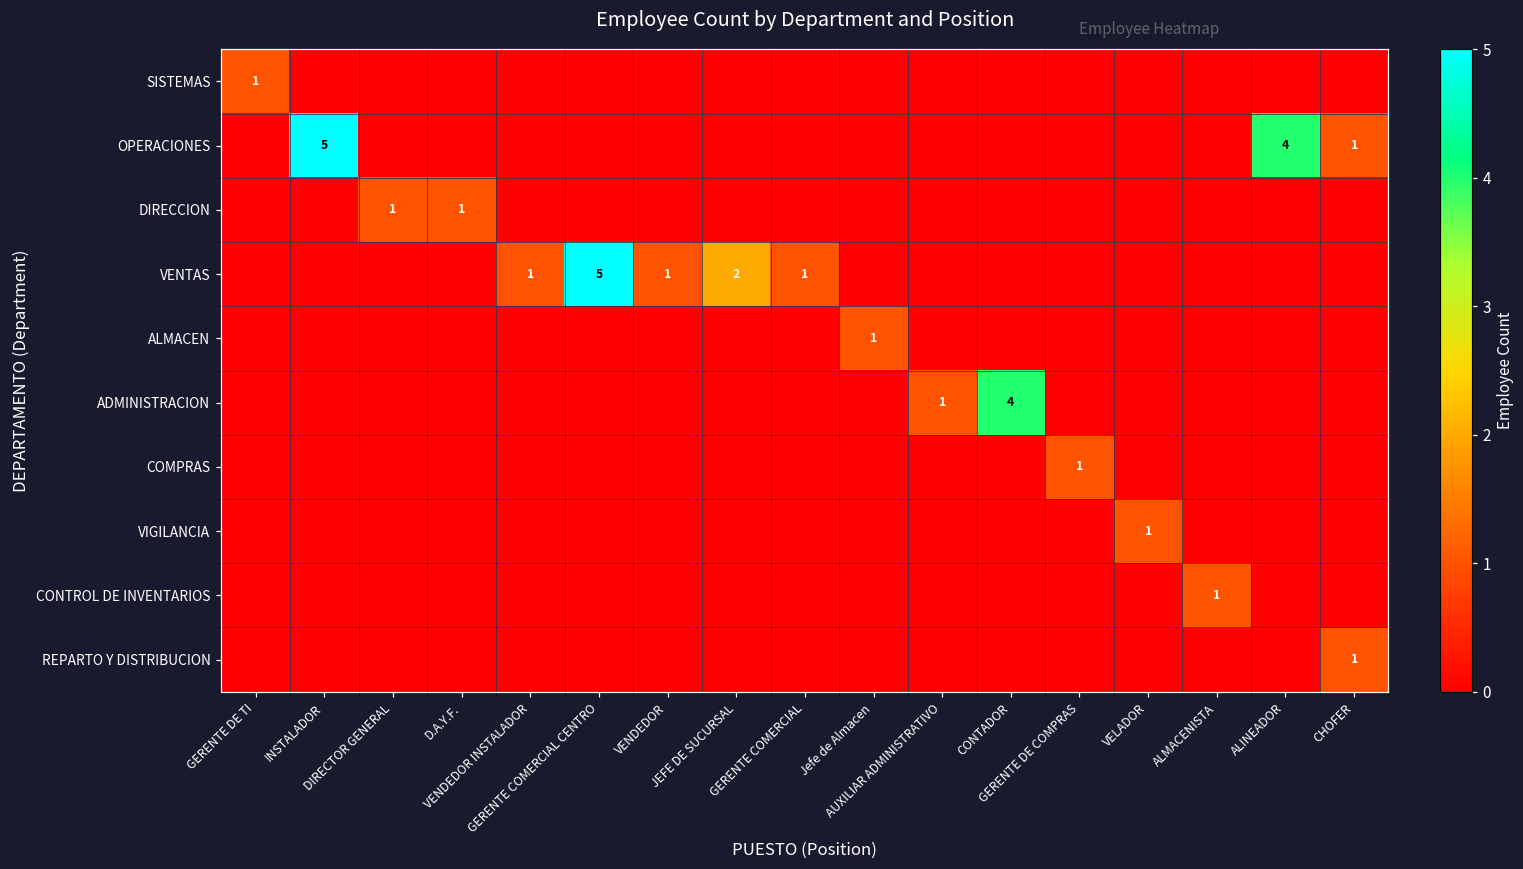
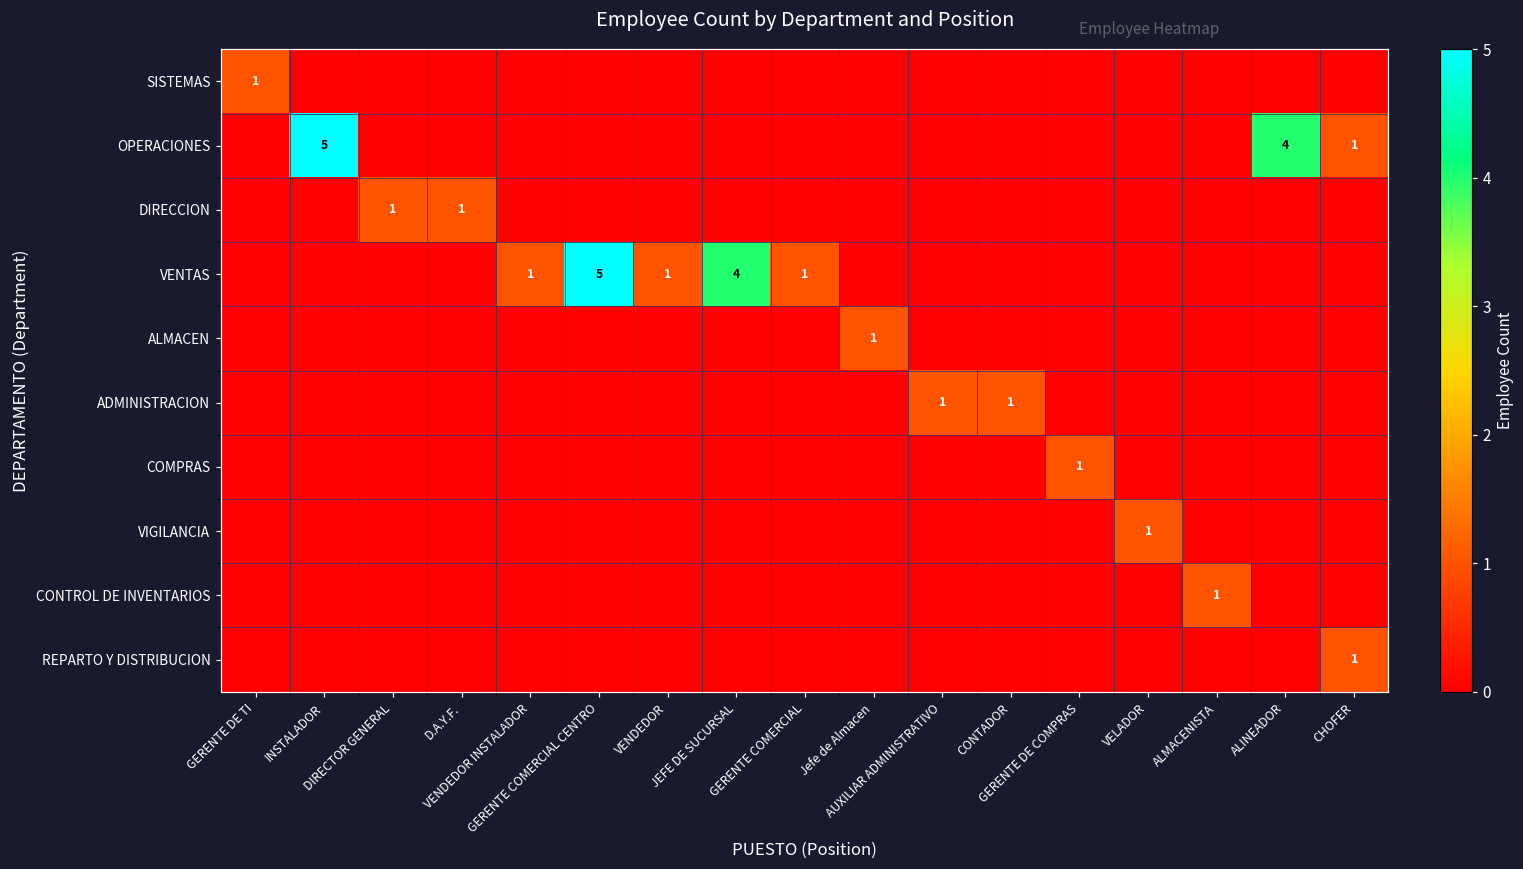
VENTAS, JEFE DE SUCURSAL: 2 -> 4
ADMINISTRACION, CONTADOR: 4 -> 1
